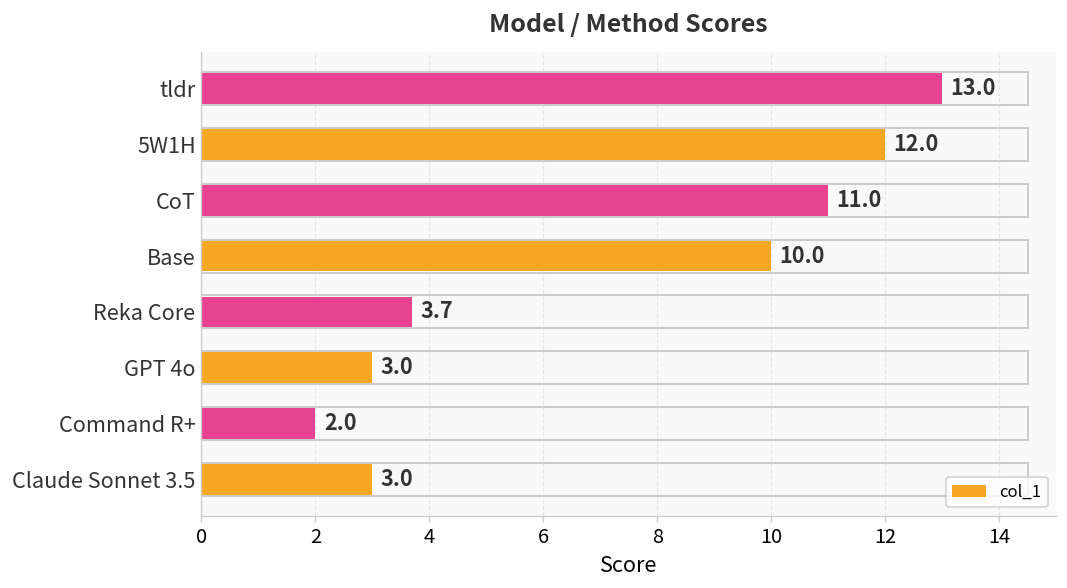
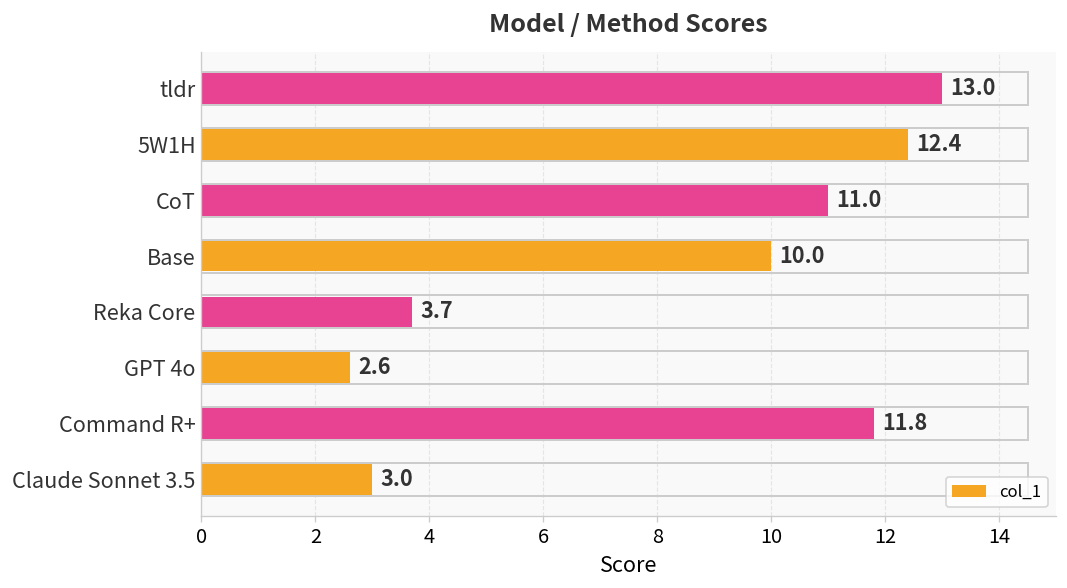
5W1H: 12.0 -> 12.4
GPT 4o: 3.0 -> 2.6
Command R+: 2.0 -> 11.8
